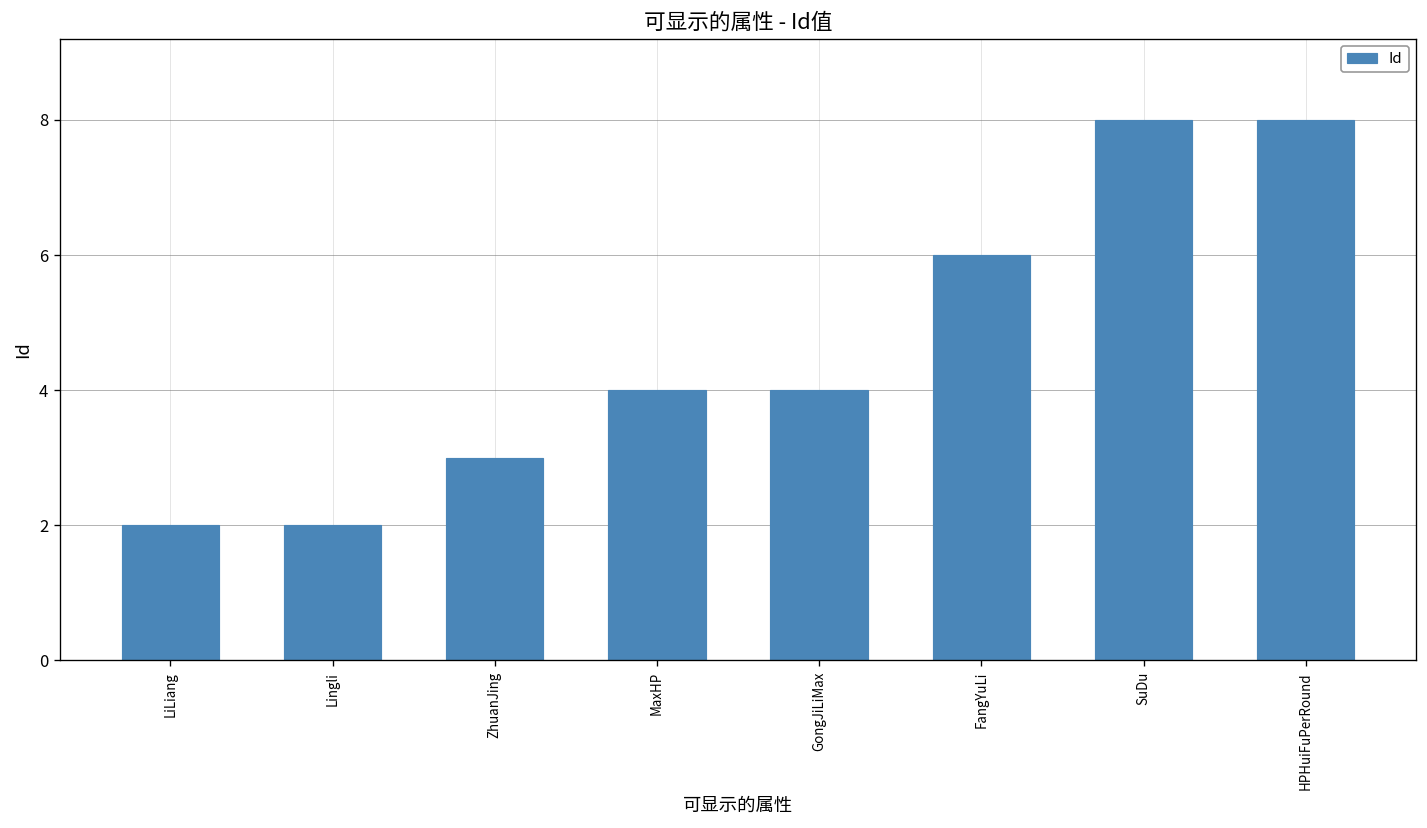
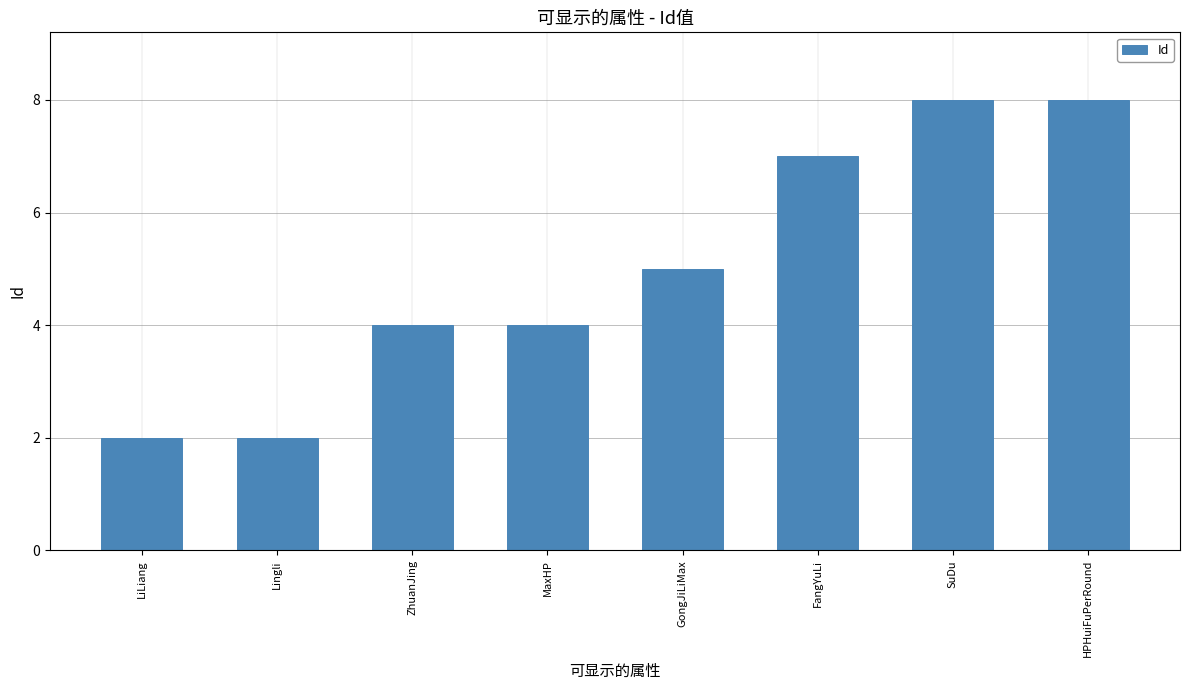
ZhuanJing: 3 -> 4
GongJiLiMax: 4 -> 5
FangYuLi: 6 -> 7
